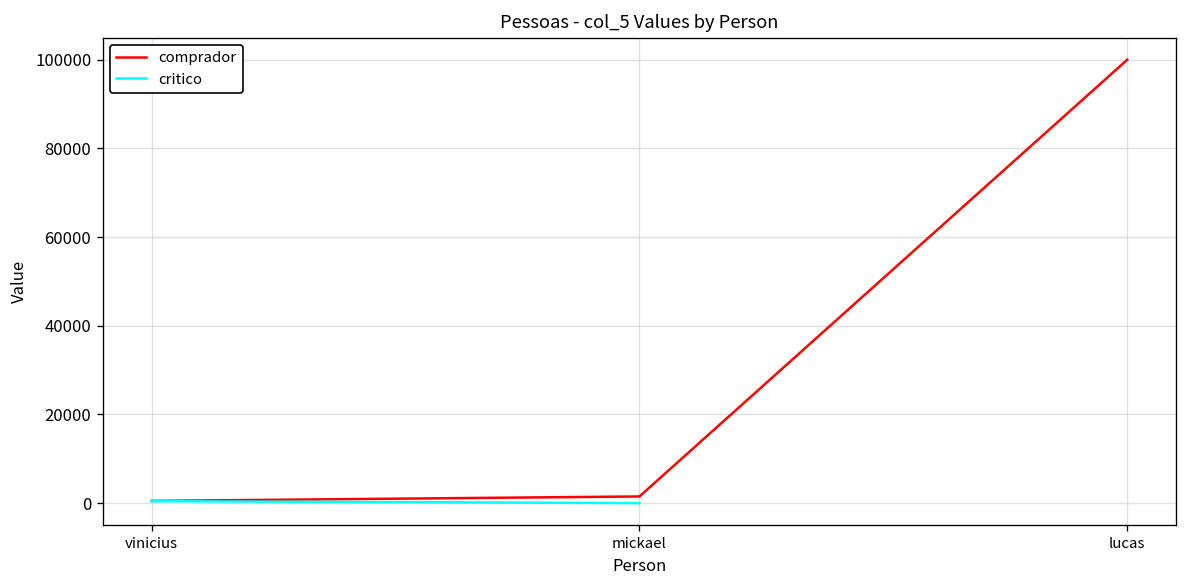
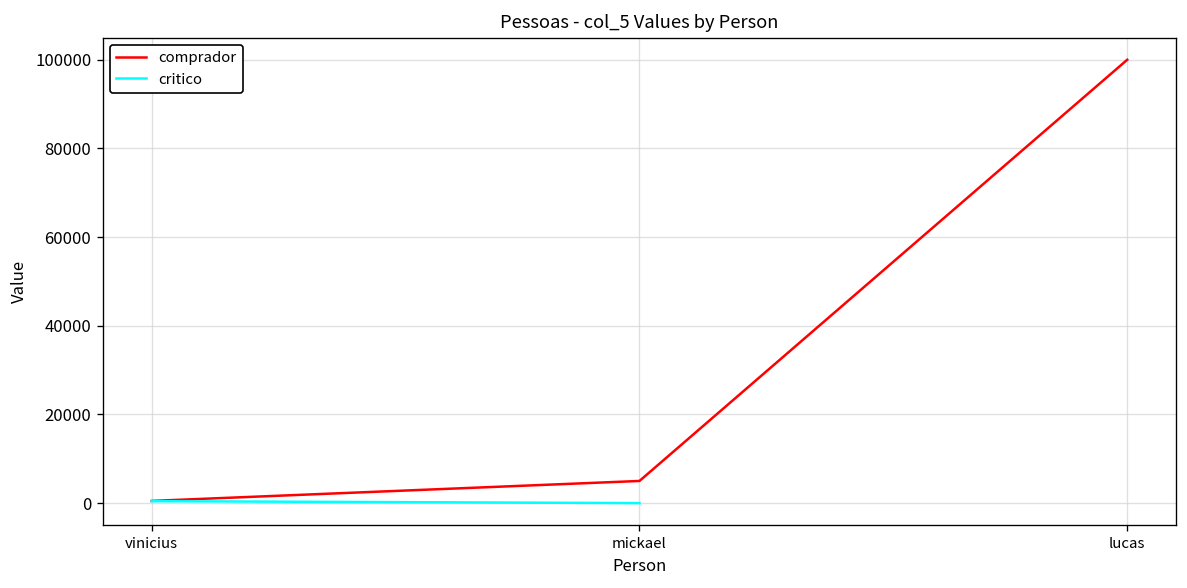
comprador, mickael: 2000 -> 5000
